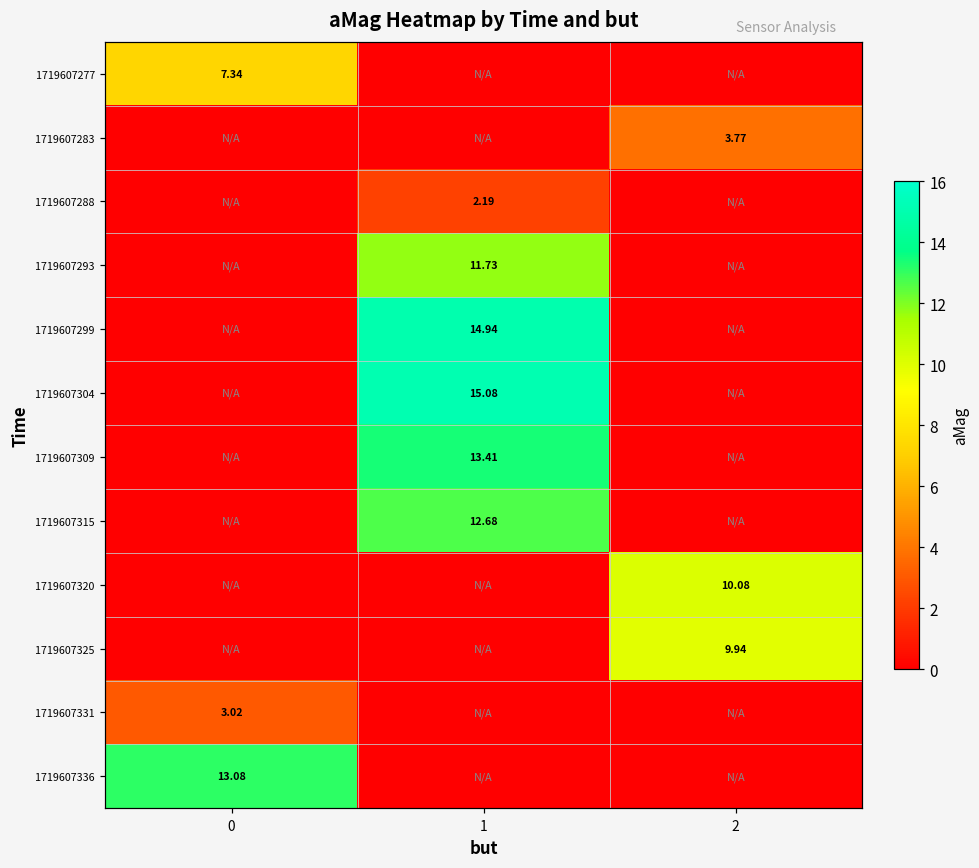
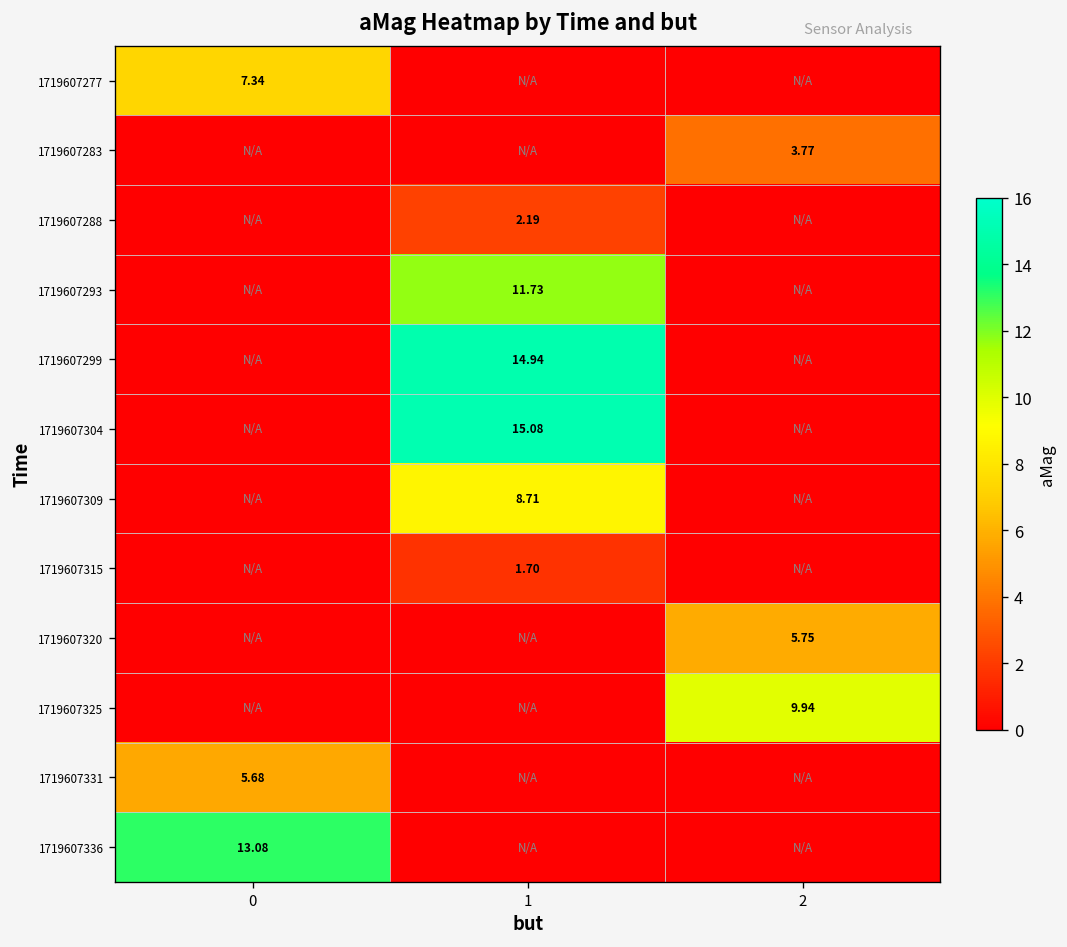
1719607309, 1: 13.41 -> 8.71
1719607315, 1: 12.68 -> 1.70
1719607320, 2: 10.08 -> 5.75
1719607331, 0: 3.02 -> 5.68
